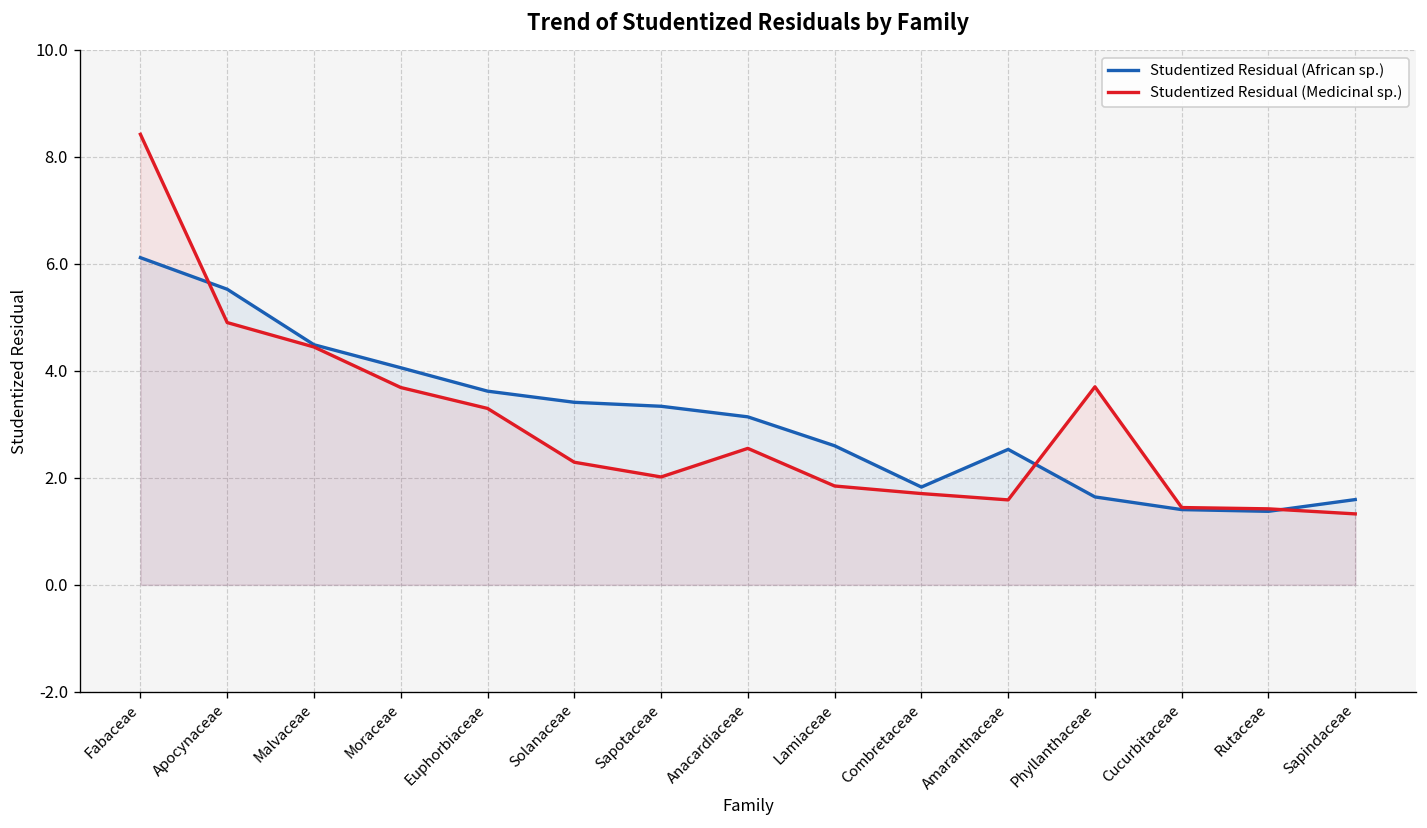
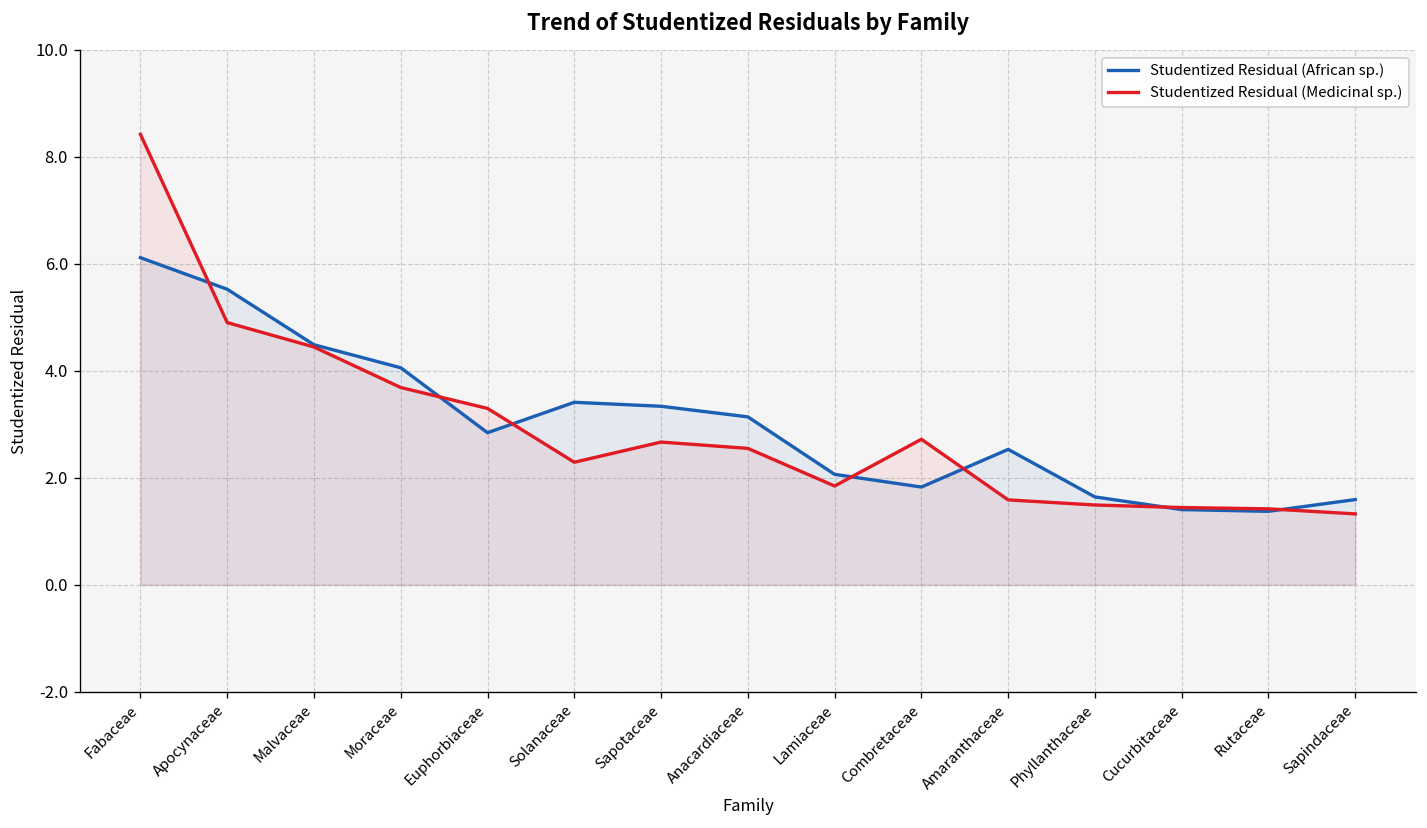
Studentized Residual (African sp.), Euphorbiaceae: 3.6 -> 2.8
Studentized Residual (Medicinal sp.), Sapotaceae: 2.0 -> 2.7
Studentized Residual (African sp.), Lamiaceae: 2.6 -> 2.1
Studentized Residual (Medicinal sp.), Combretaceae: 1.7 -> 2.7
Studentized Residual (Medicinal sp.), Phyllanthaceae: 3.7 -> 1.5
